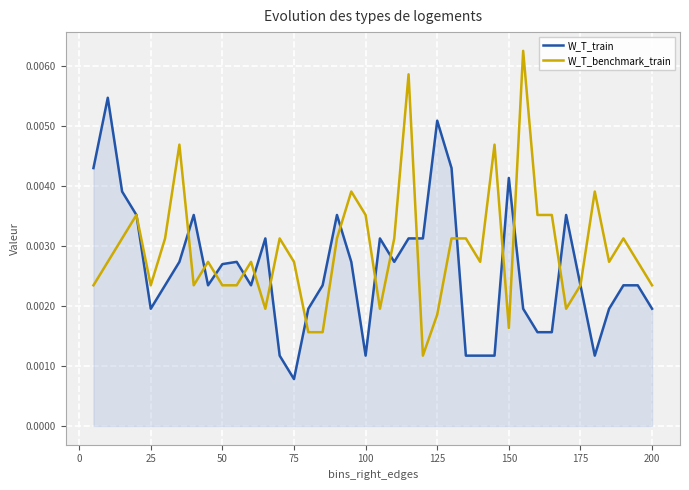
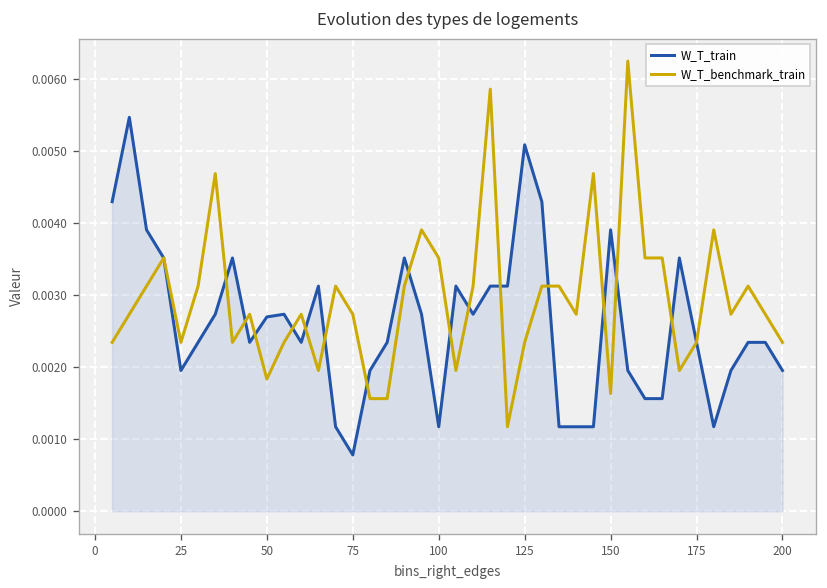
W_T_benchmark_train, 50: 0.0023 -> 0.0018
W_T_benchmark_train, 125: 0.0019 -> 0.0023
W_T_train, 150: 0.0041 -> 0.0039
